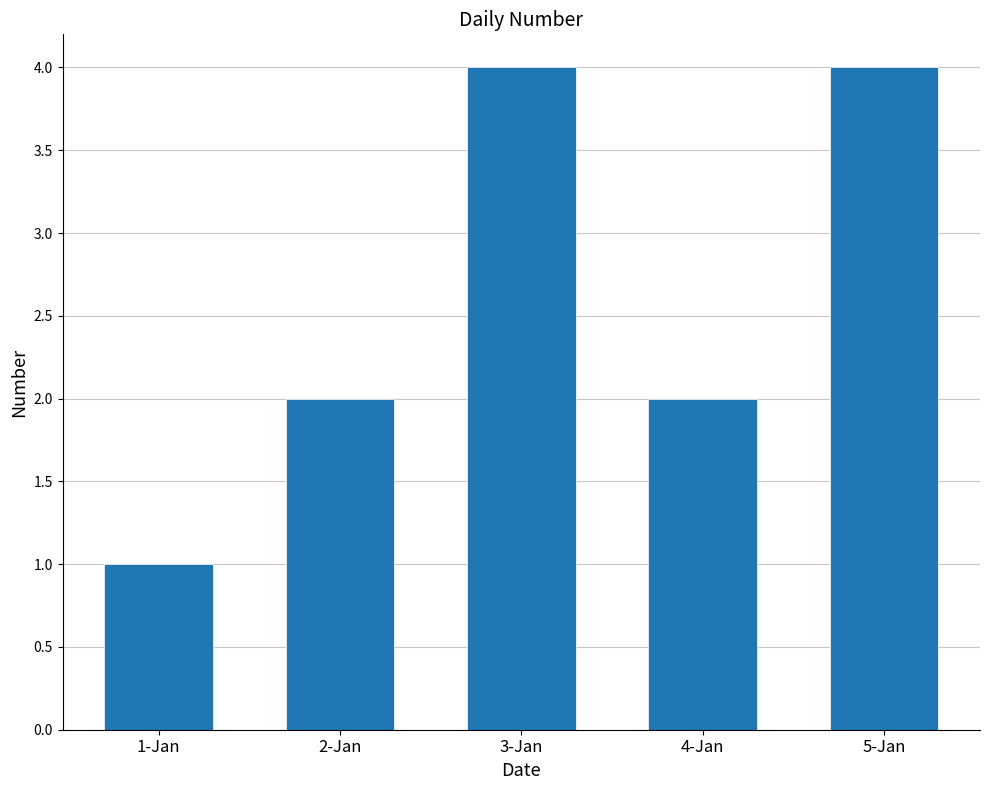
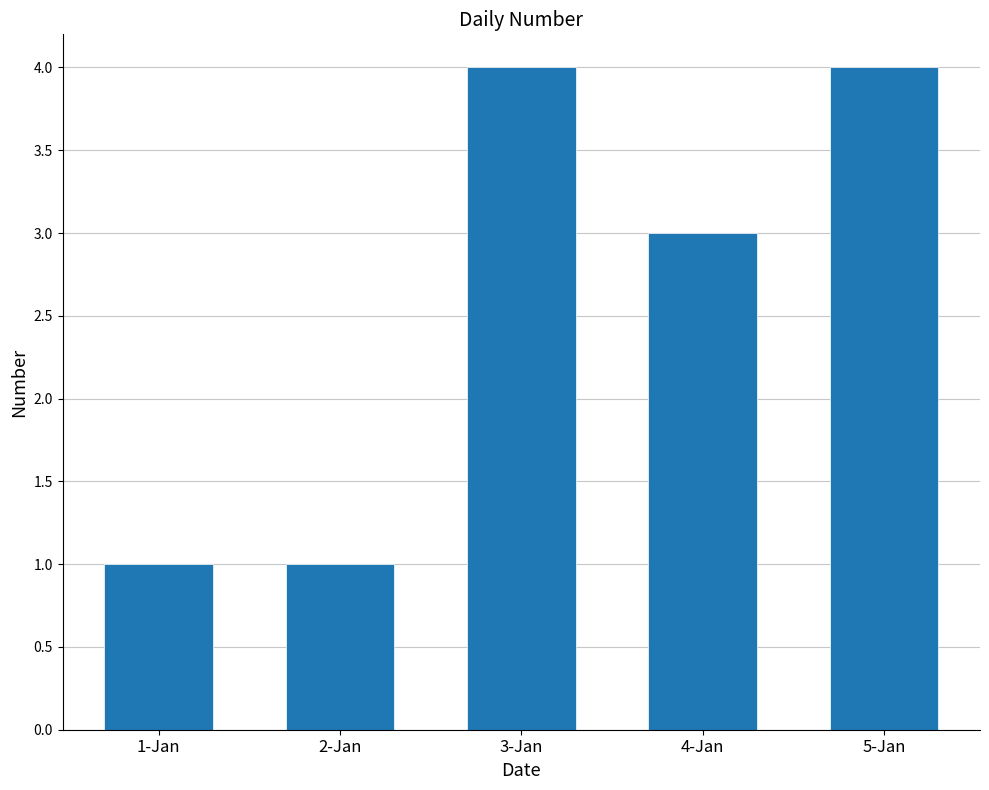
2-Jan: 2 -> 1
4-Jan: 2 -> 3
